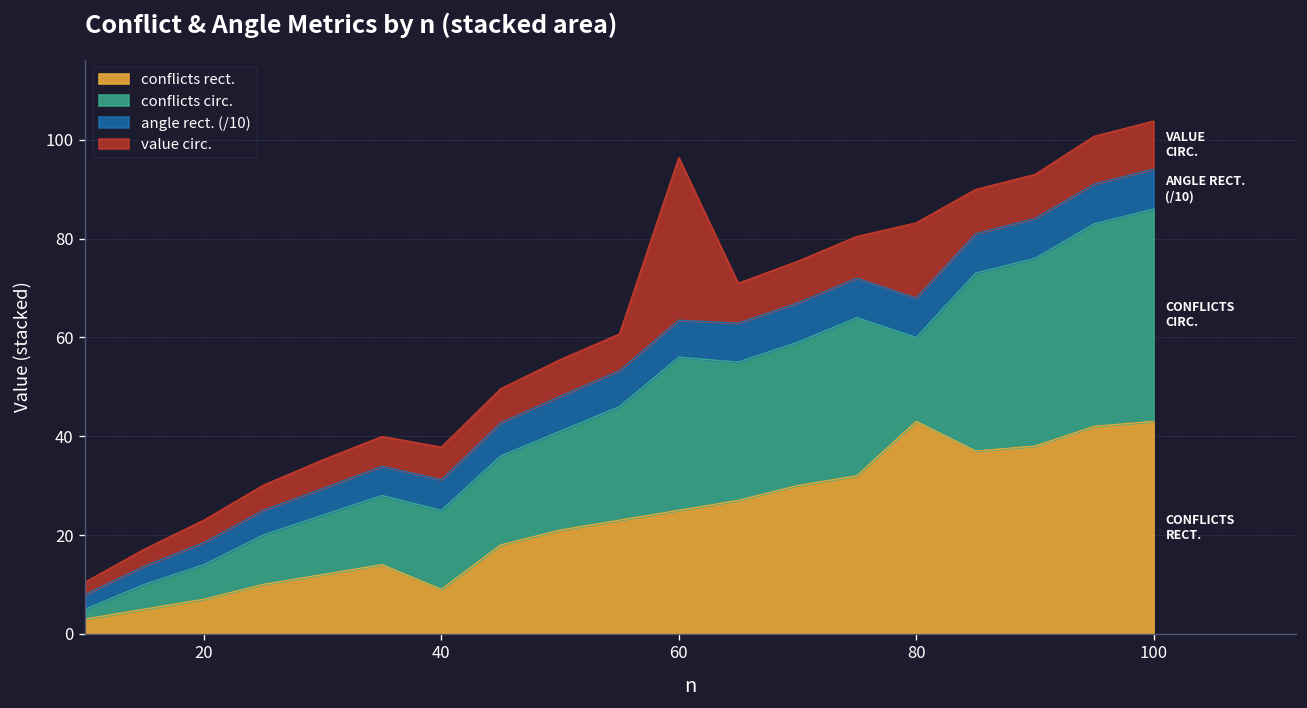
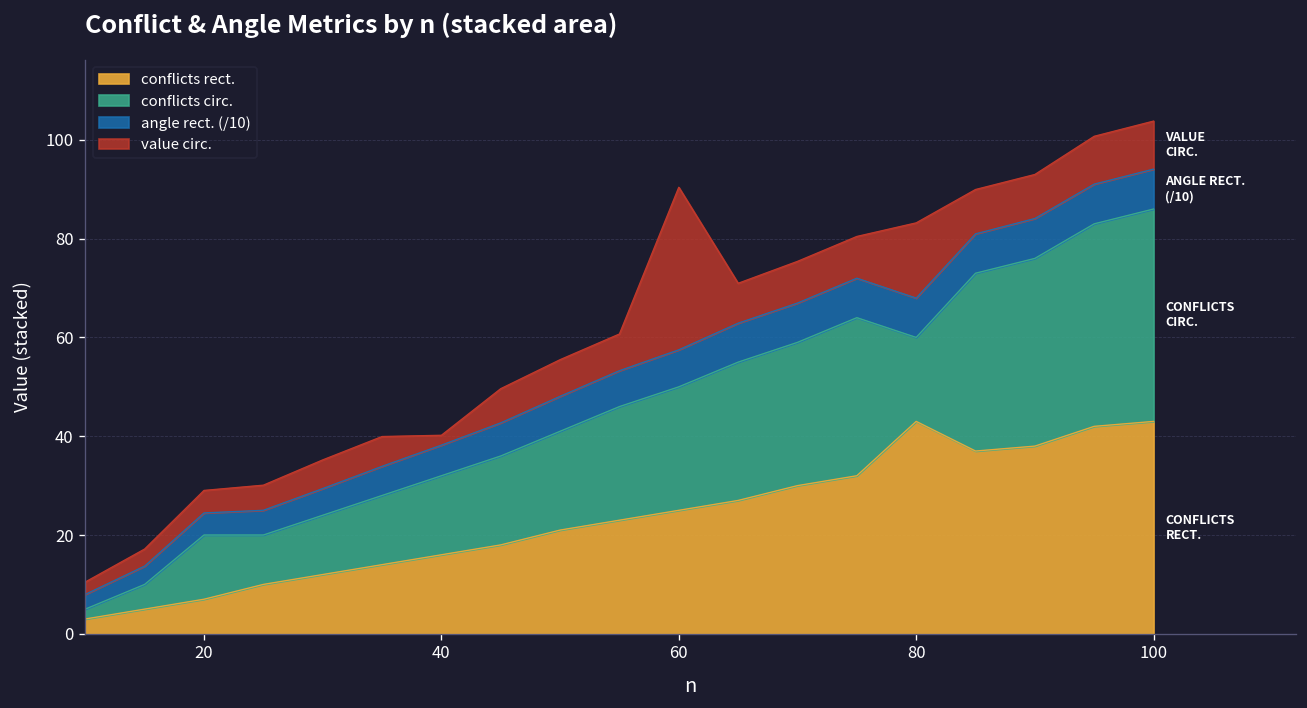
conflicts circ., 20: 7 -> 13
conflicts rect., 40: 9 -> 16
value circ., 40: 7 -> 2
conflicts circ., 60: 31 -> 25
